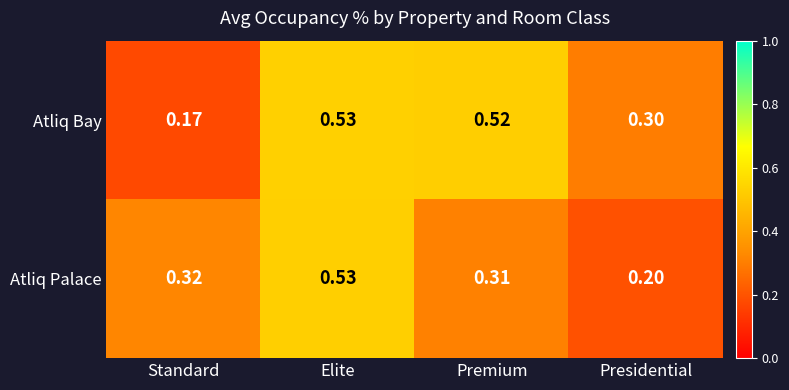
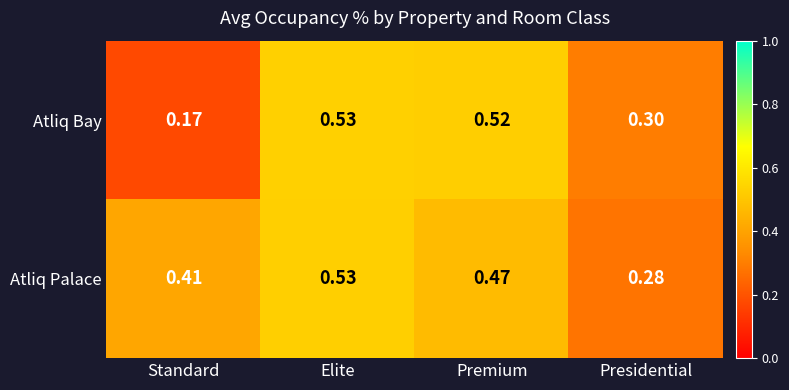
Atliq Palace, Standard: 0.32 -> 0.41
Atliq Palace, Premium: 0.31 -> 0.47
Atliq Palace, Presidential: 0.20 -> 0.28
